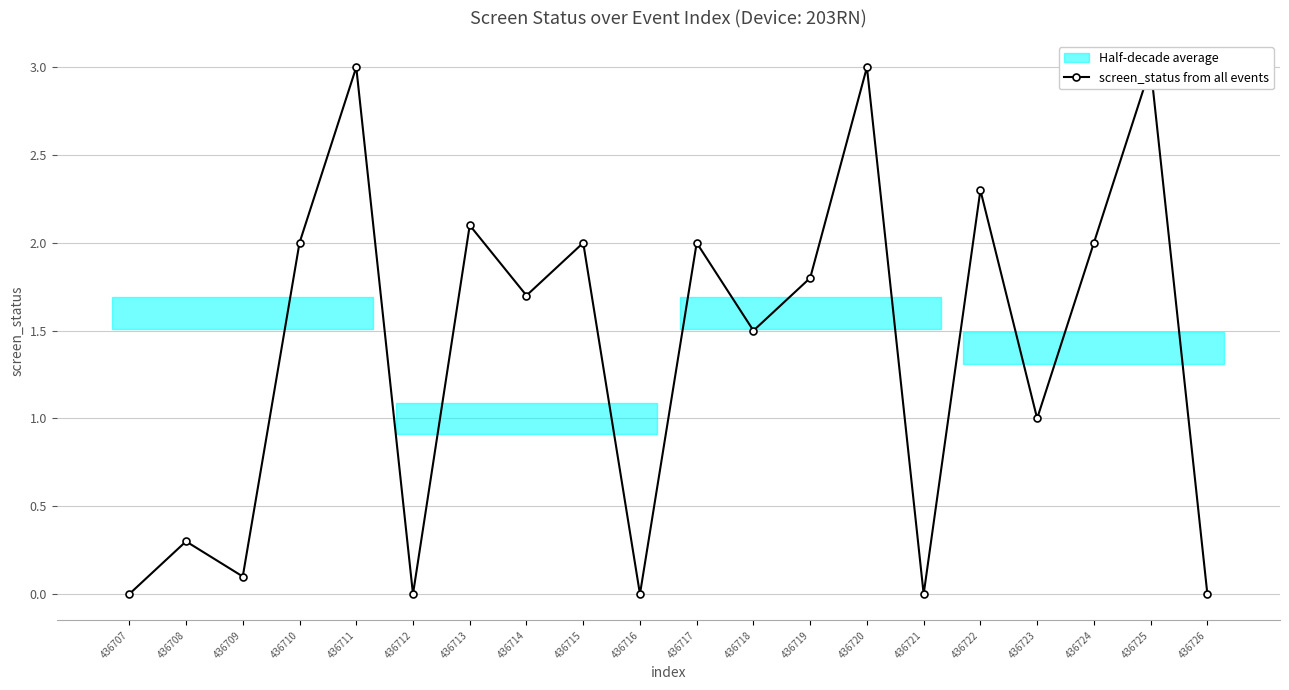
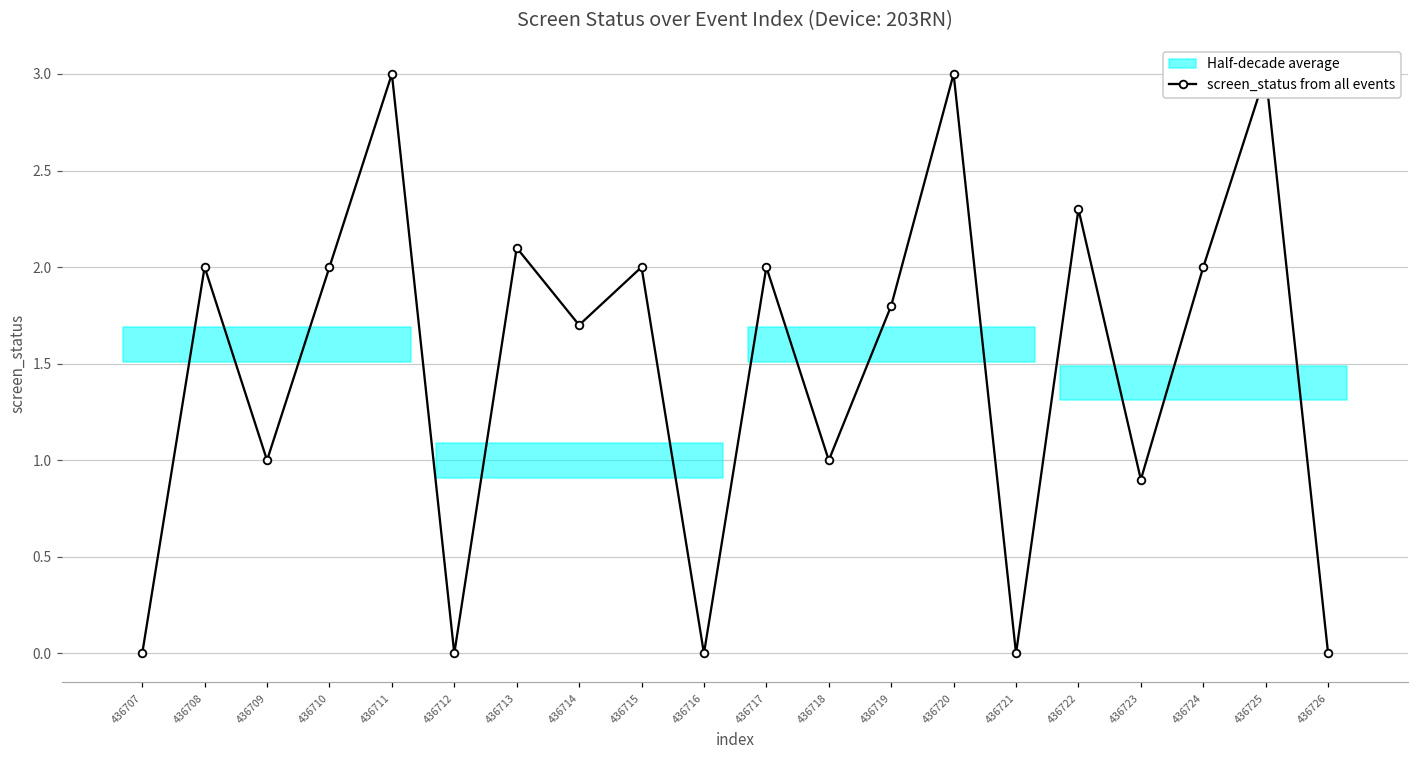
screen_status from all events, 436708: 0.3 -> 2.0
screen_status from all events, 436709: 0.1 -> 1.0
screen_status from all events, 436718: 1.5 -> 1.0
screen_status from all events, 436723: 1.0 -> 0.9
